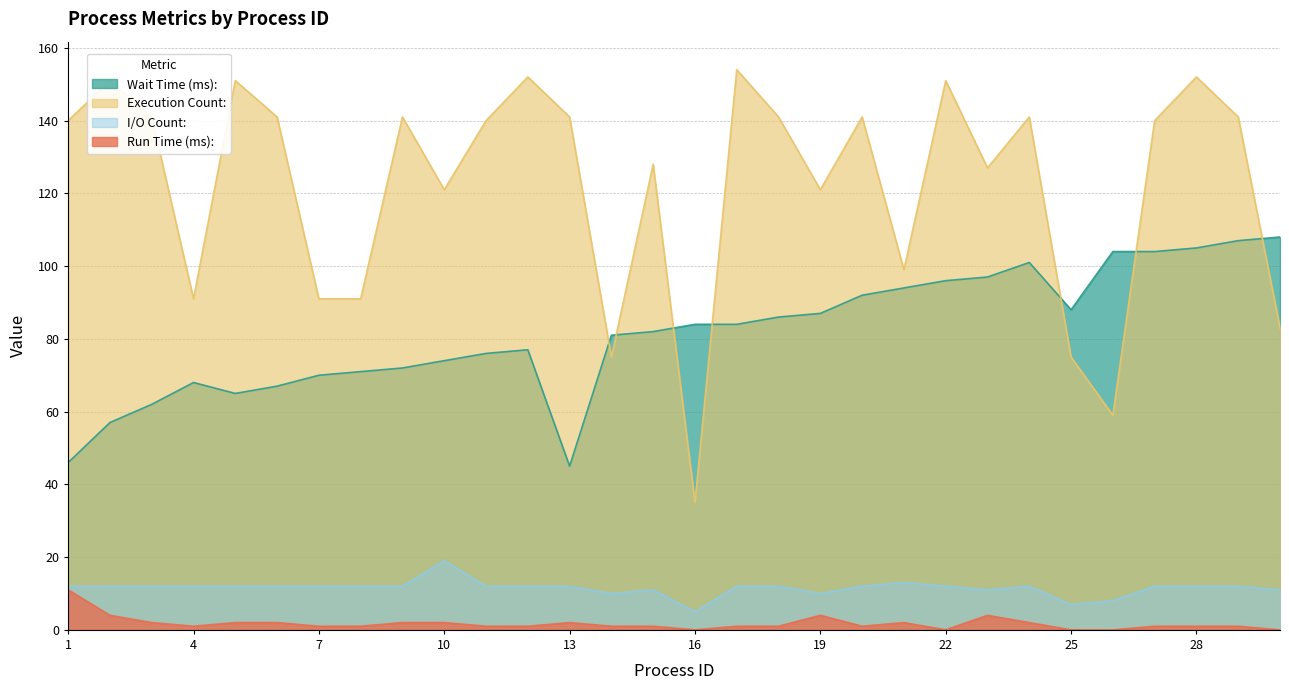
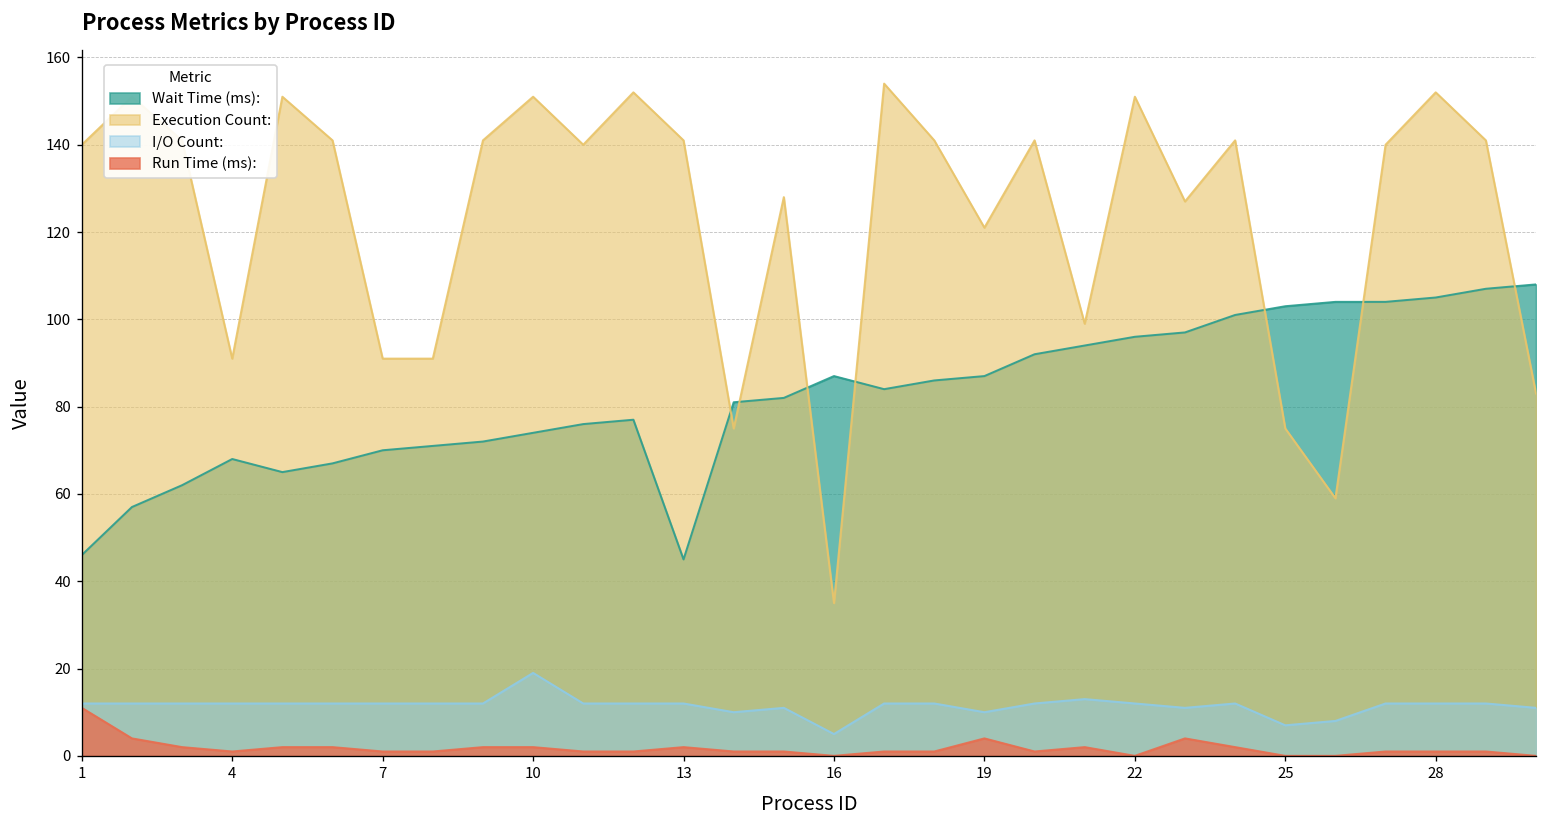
Execution Count:, 10: 121 -> 151
Wait Time (ms):, 16: 84 -> 87
Wait Time (ms):, 25: 88 -> 103
